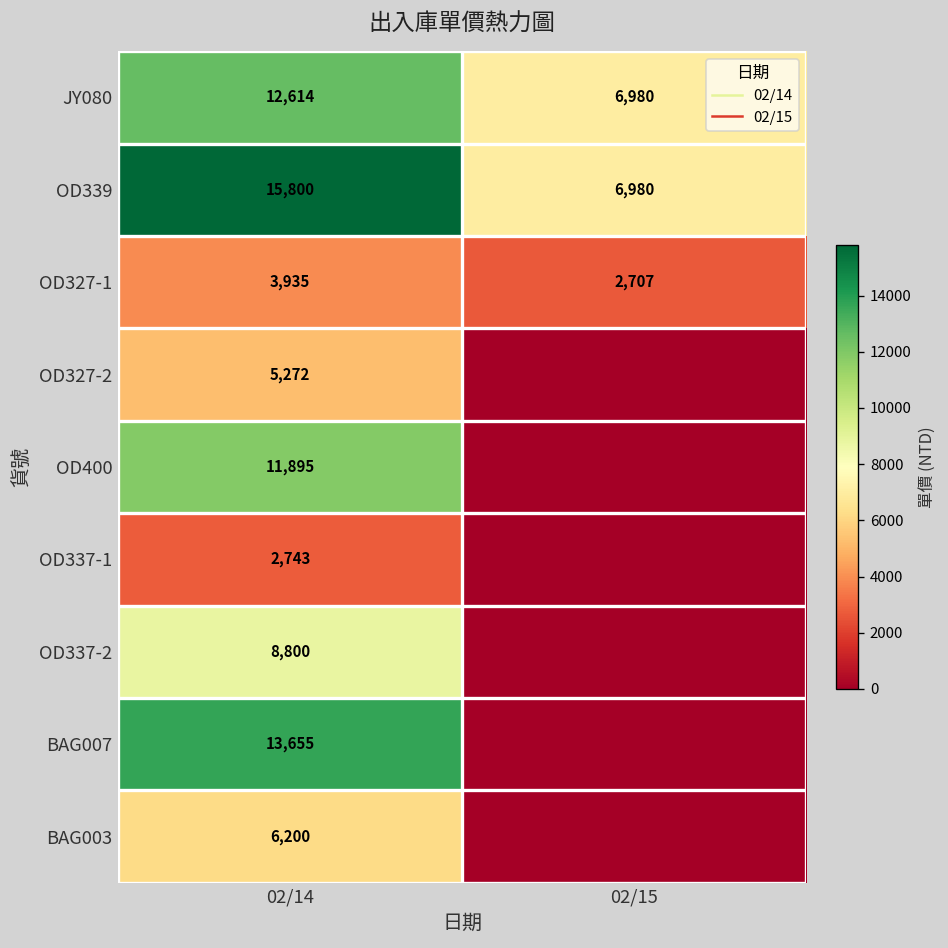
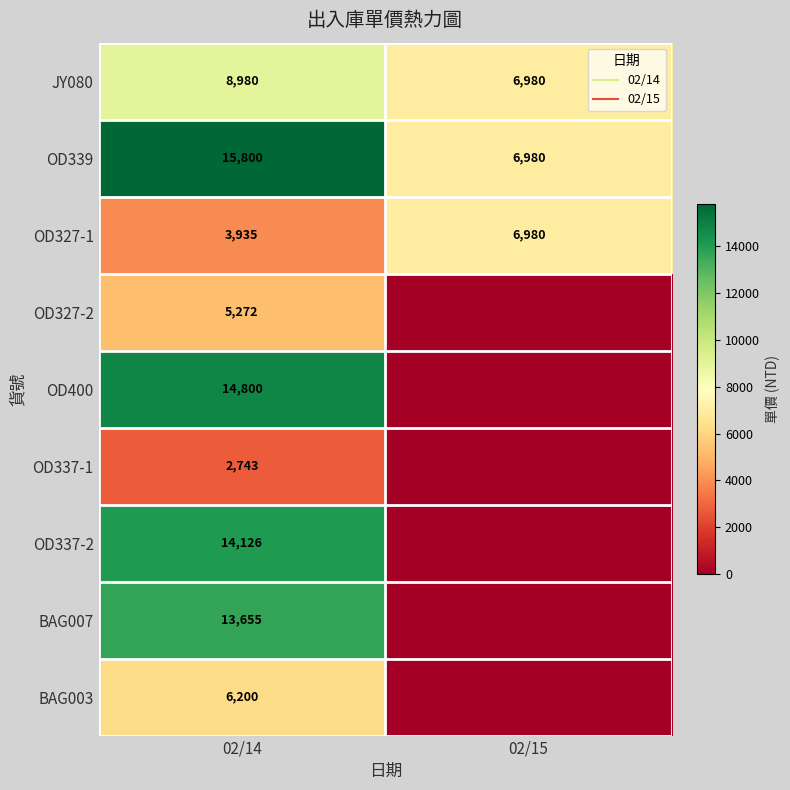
JY080, 02/14: 12,614 -> 8,980
OD327-1, 02/15: 2,707 -> 6,980
OD400, 02/14: 11,895 -> 14,800
OD337-2, 02/14: 8,800 -> 14,126
